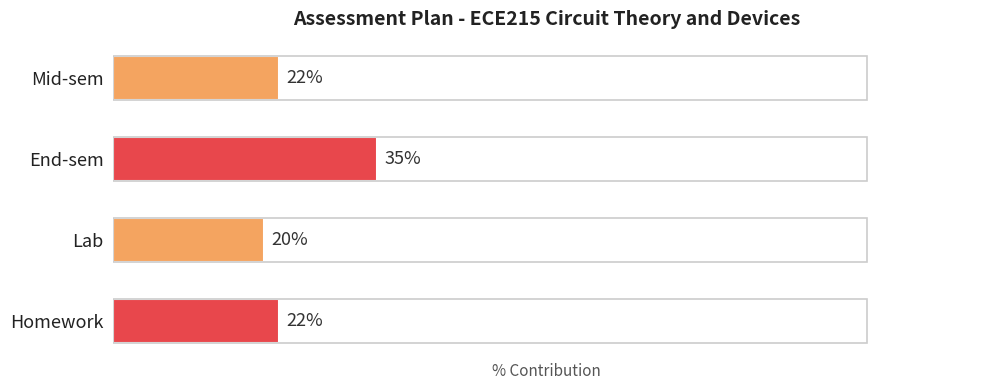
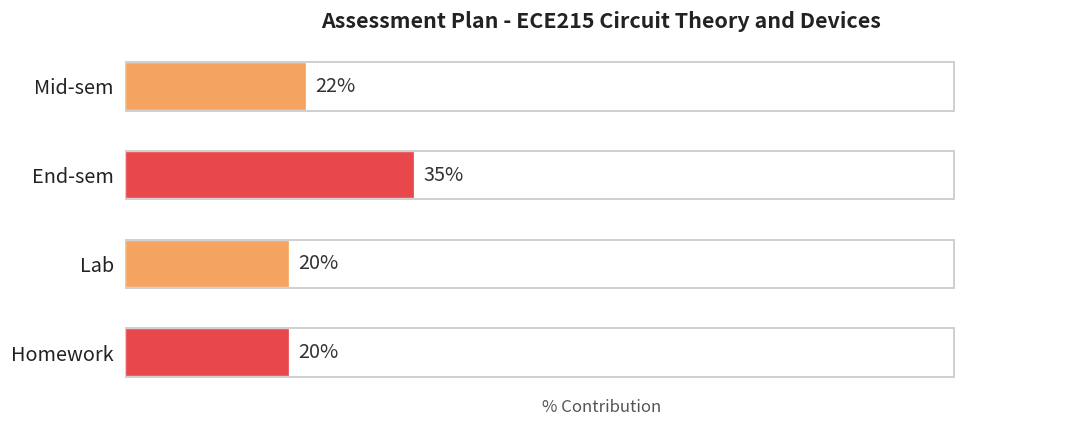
Homework: 22% -> 20%
